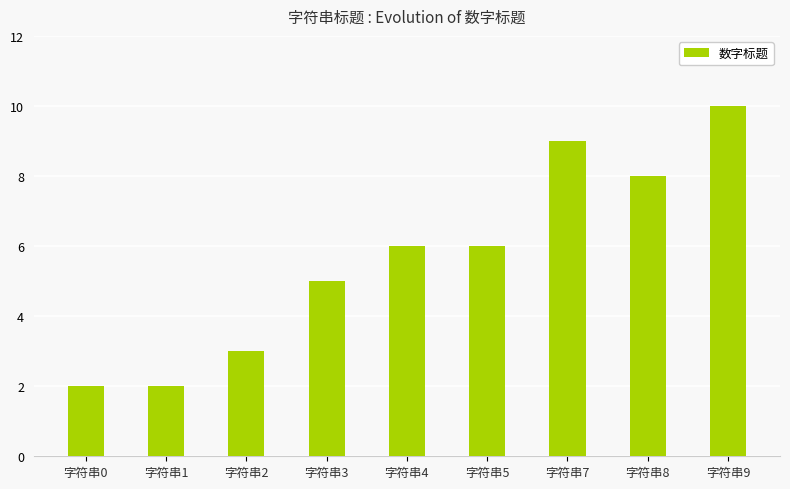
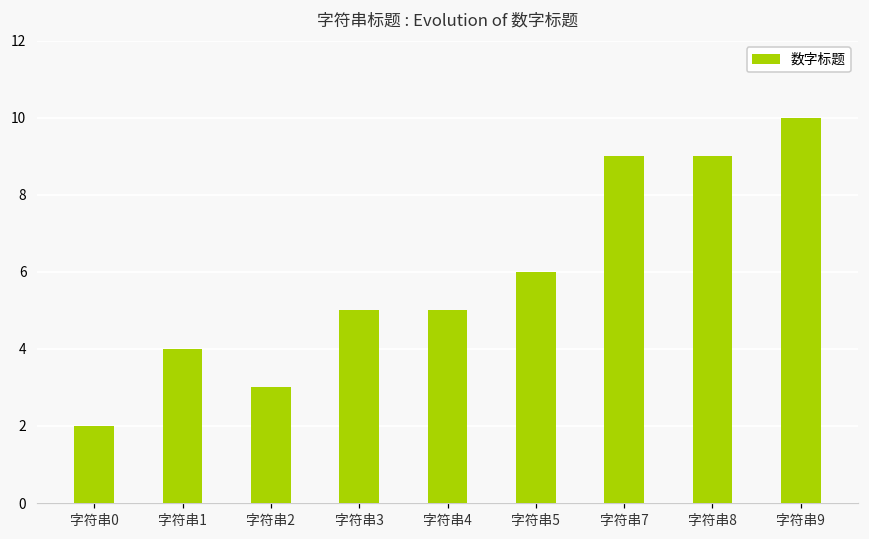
字符串1: 2 -> 4
字符串4: 6 -> 5
字符串8: 8 -> 9
